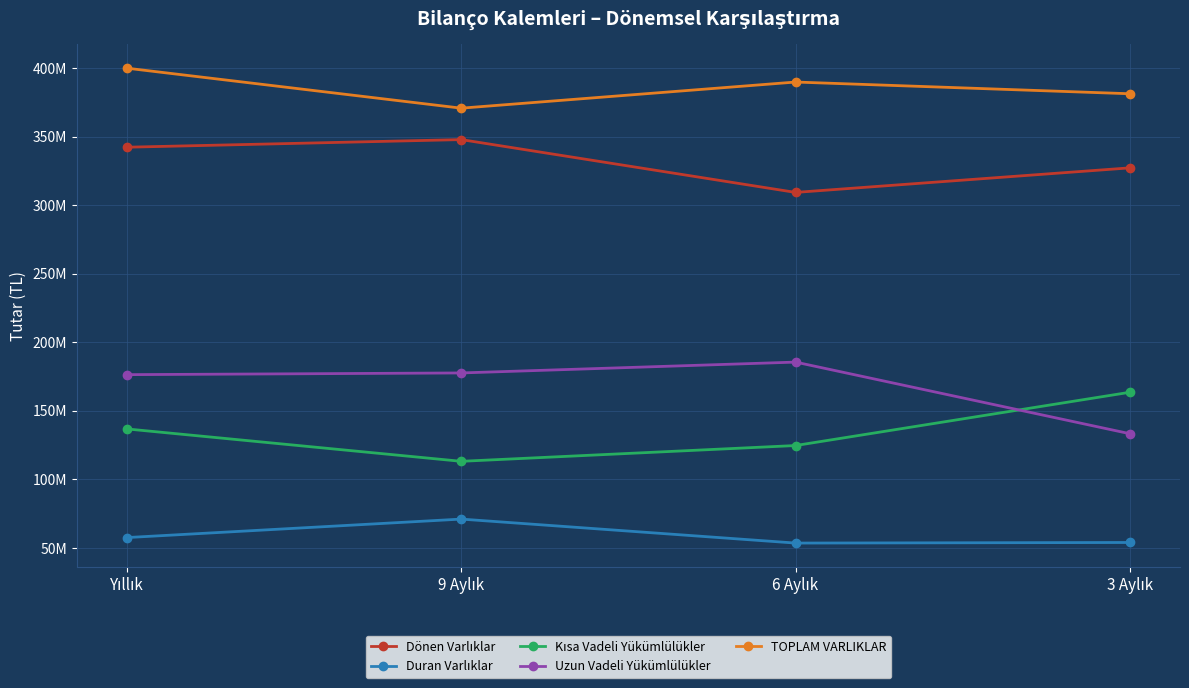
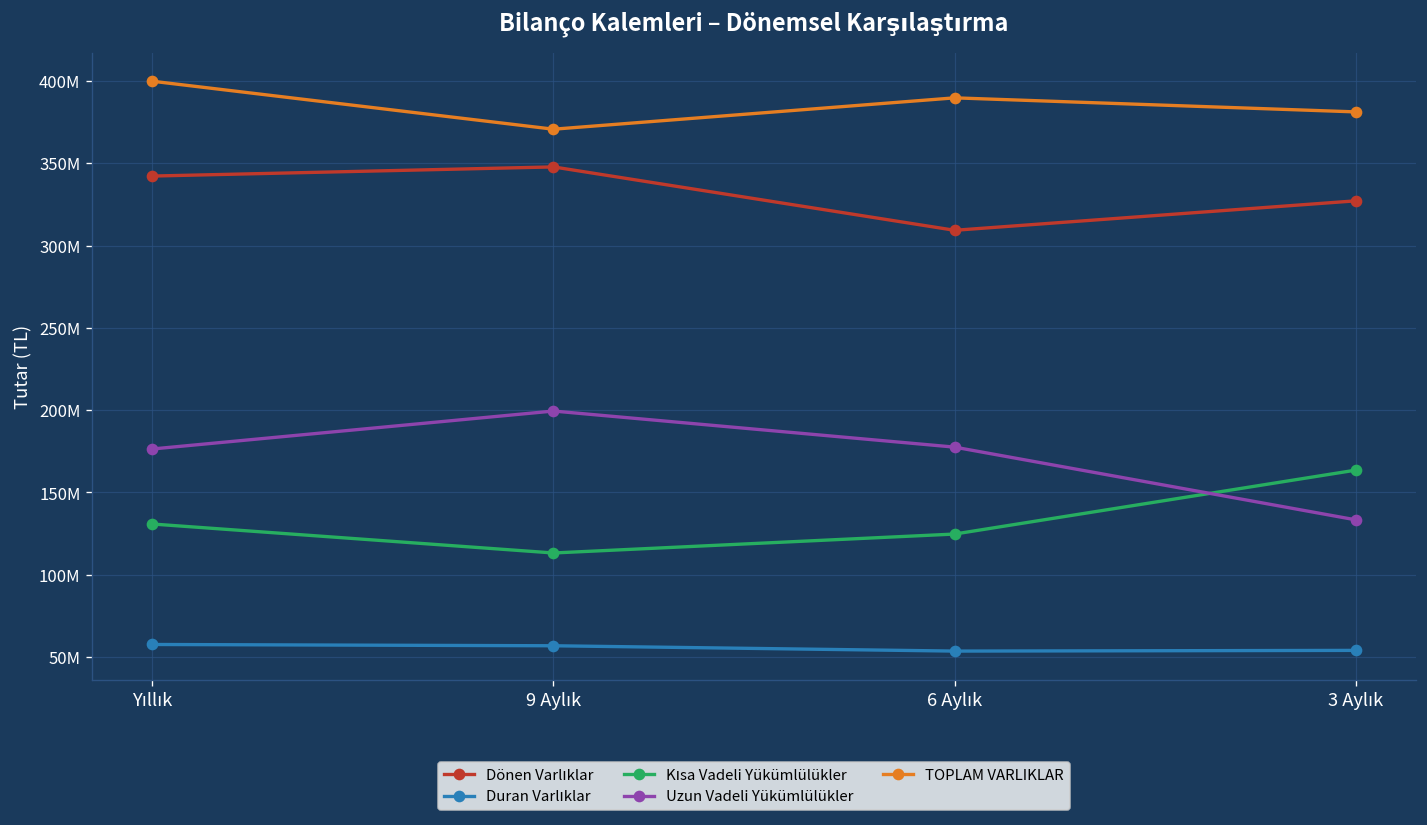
Kısa Vadeli Yükümlülükler, Yıllık: 137000000 -> 131000000
Duran Varlıklar, 9 Aylık: 71000000 -> 57000000
Uzun Vadeli Yükümlülükler, 9 Aylık: 178000000 -> 199000000
Uzun Vadeli Yükümlülükler, 6 Aylık: 186000000 -> 178000000
